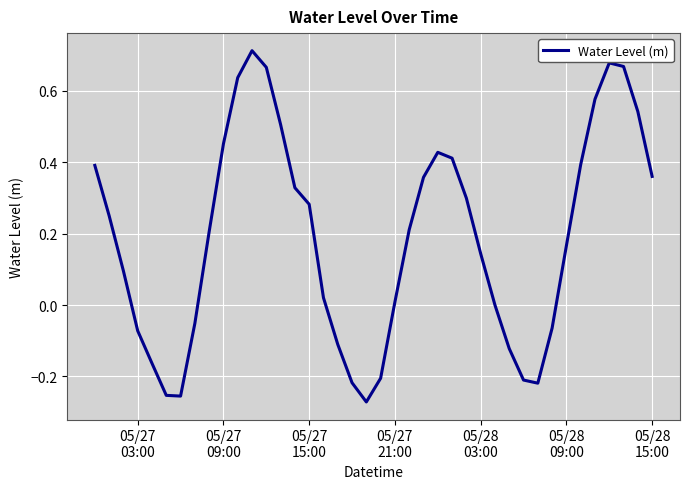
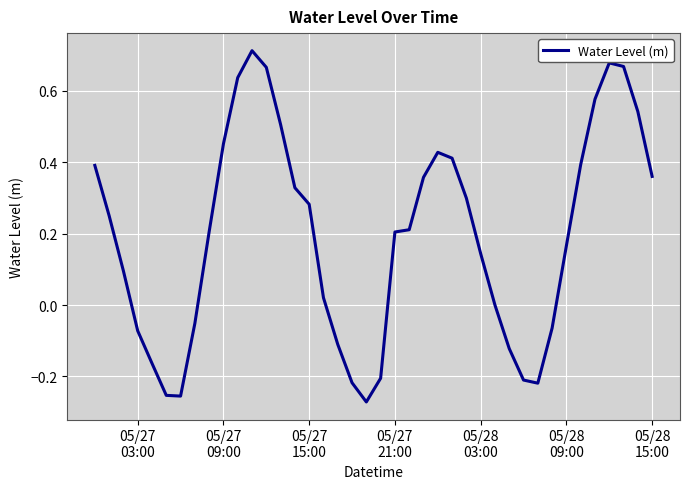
05/27 21:00: 0.01 -> 0.20
